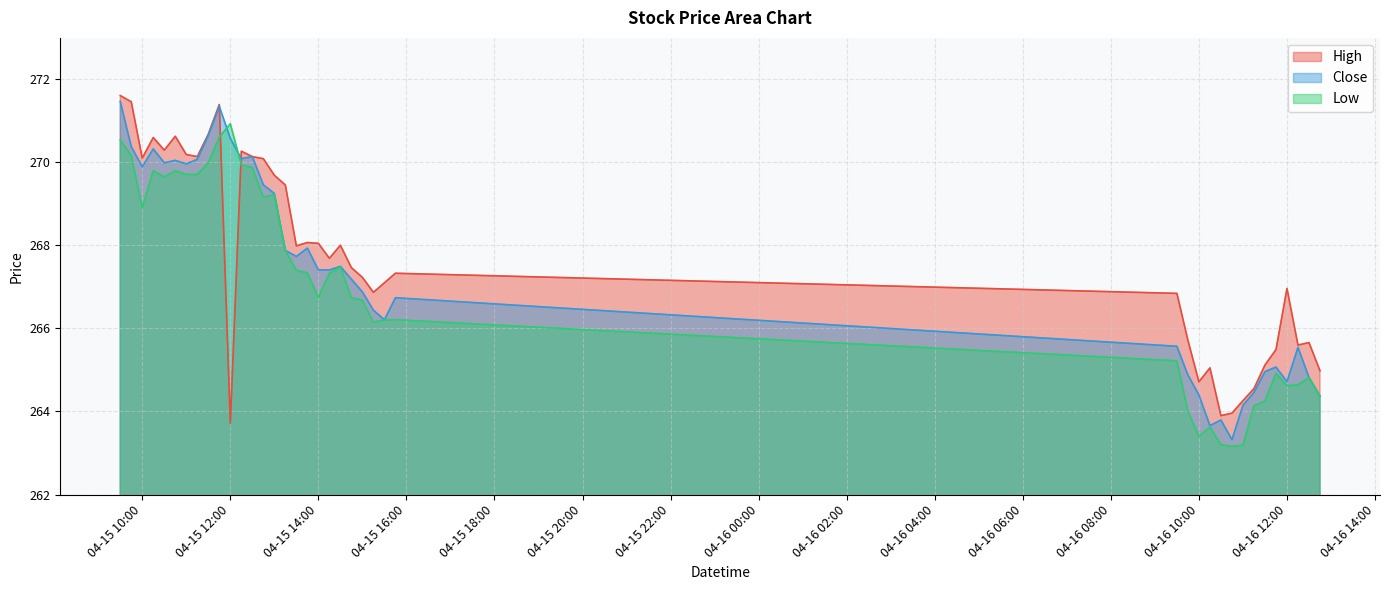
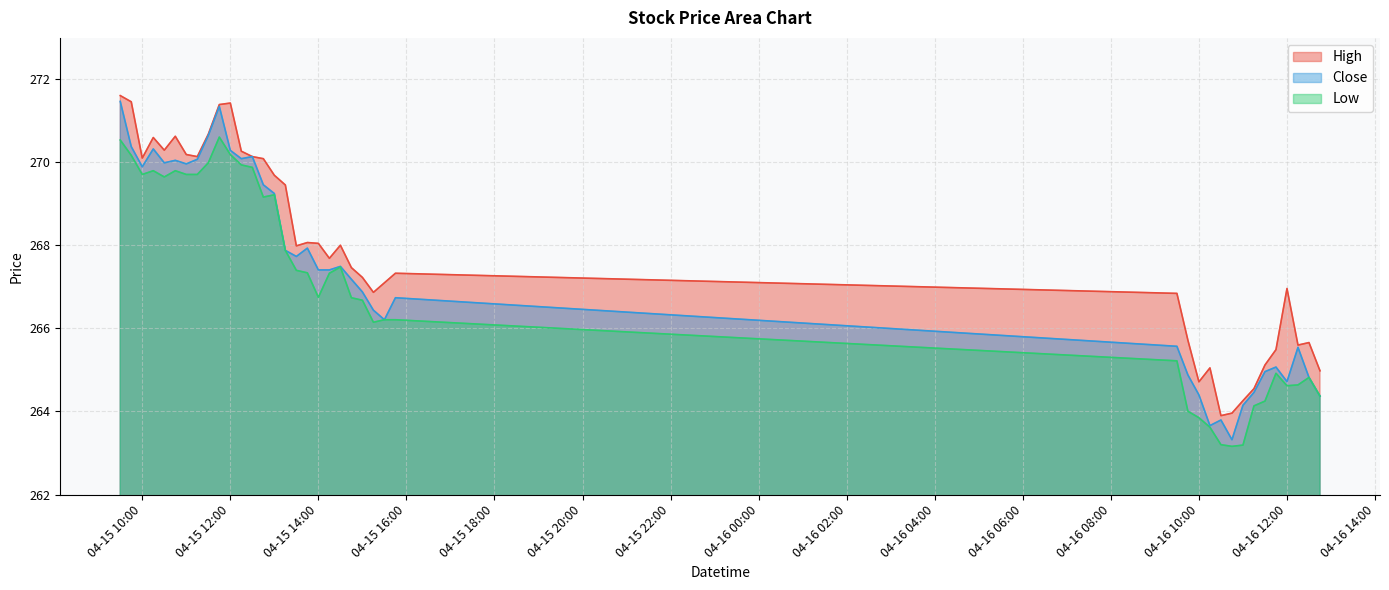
Low, 04-15 10:00: 268.9 -> 269.7
High, 04-15 12:00: 263.7 -> 271.4
Close, 04-15 12:00: 270.6 -> 270.3
Low, 04-15 12:00: 270.9 -> 270.2
Low, 04-16 10:00: 263.4 -> 263.9
